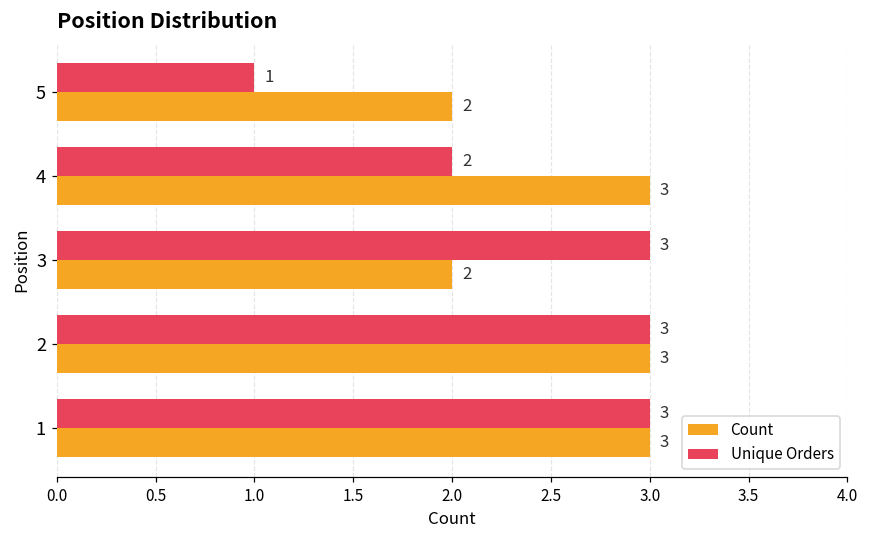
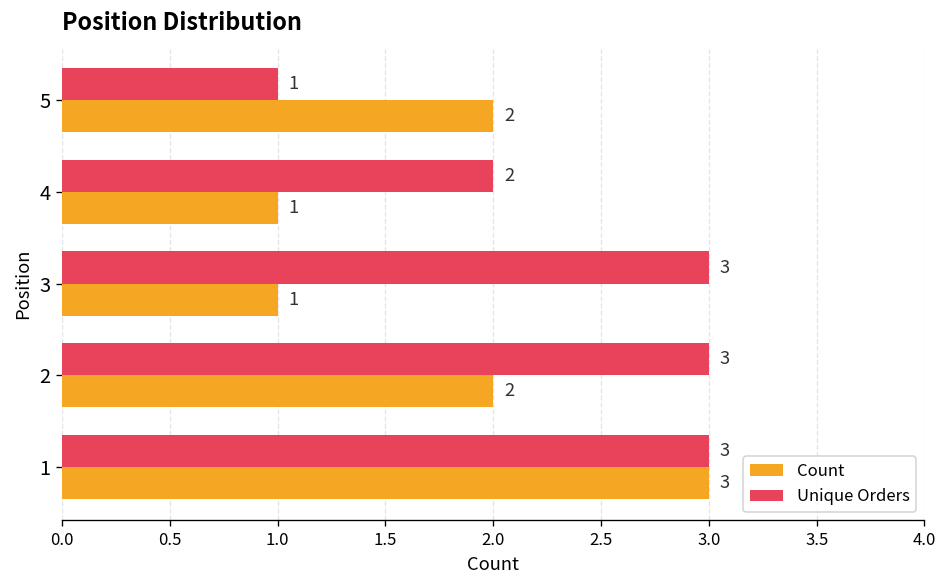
Count, 4: 3 -> 1
Count, 3: 2 -> 1
Count, 2: 3 -> 2
